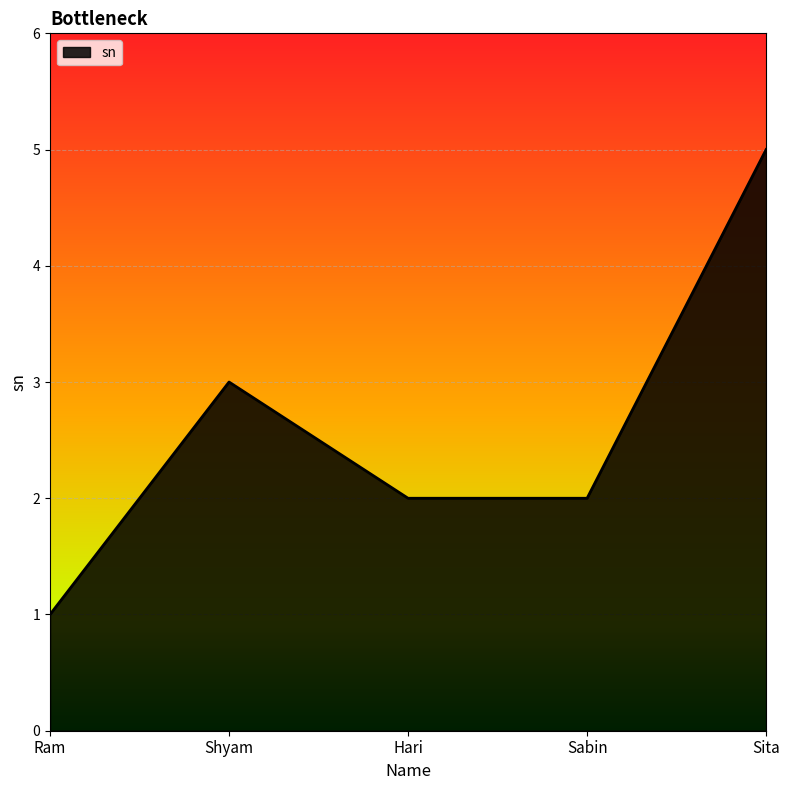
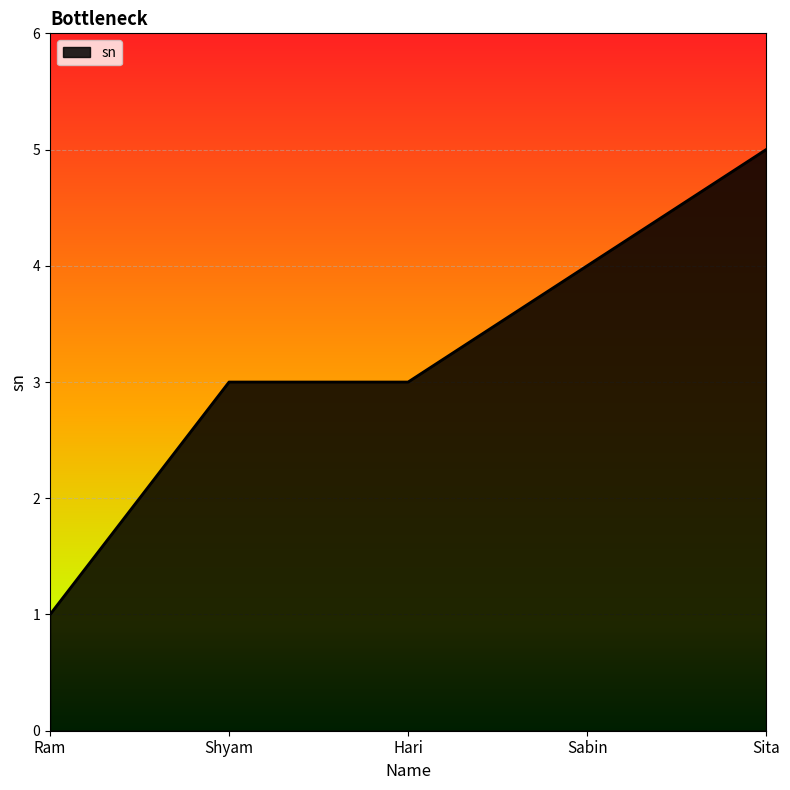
Hari: 2 -> 3
Sabin: 2 -> 4
